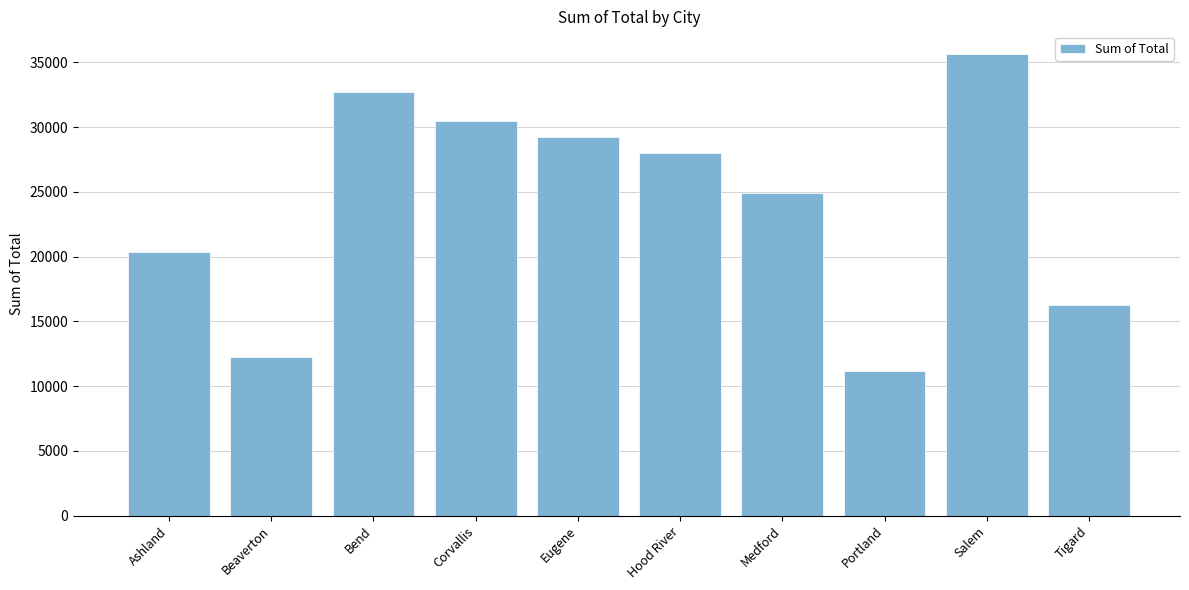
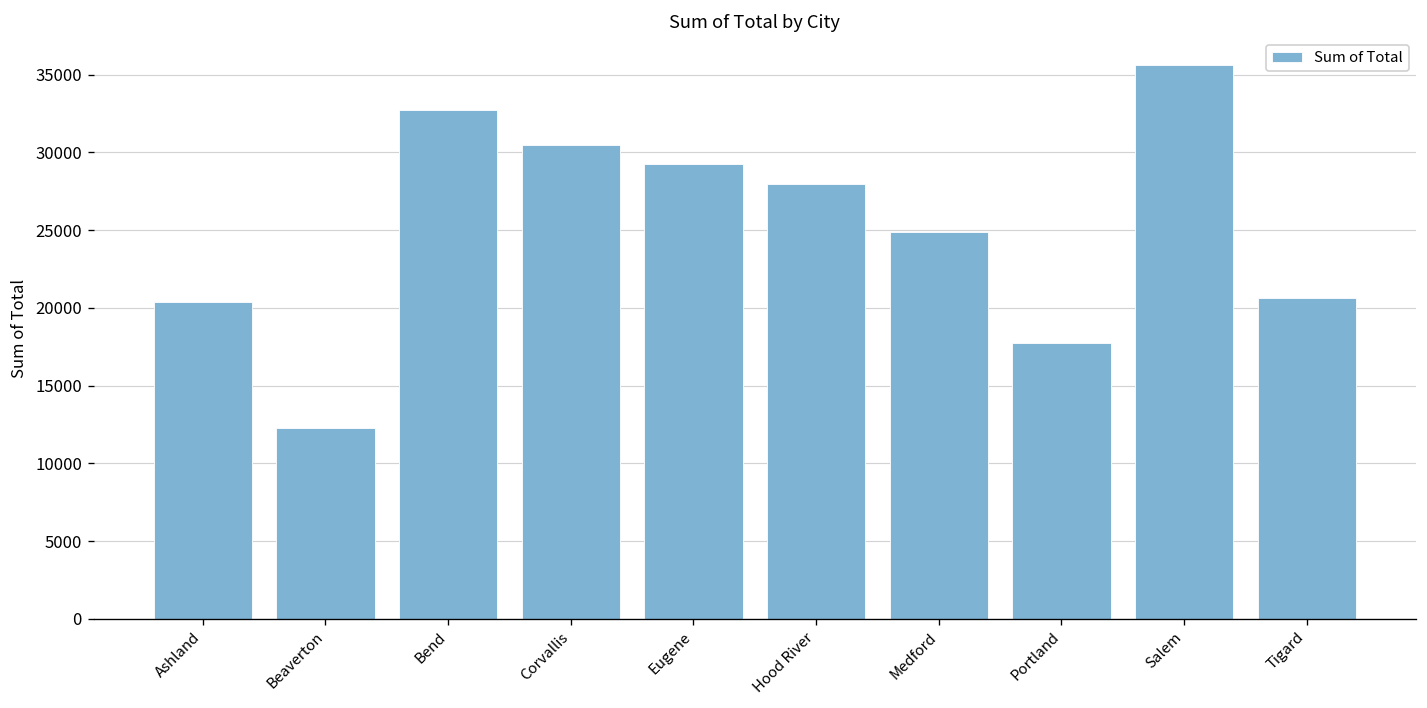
Portland: 11200 -> 17700
Tigard: 16200 -> 20600
